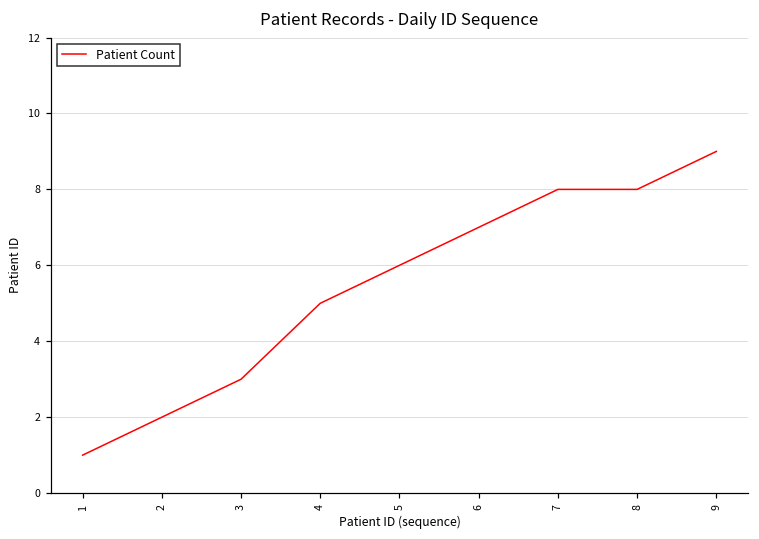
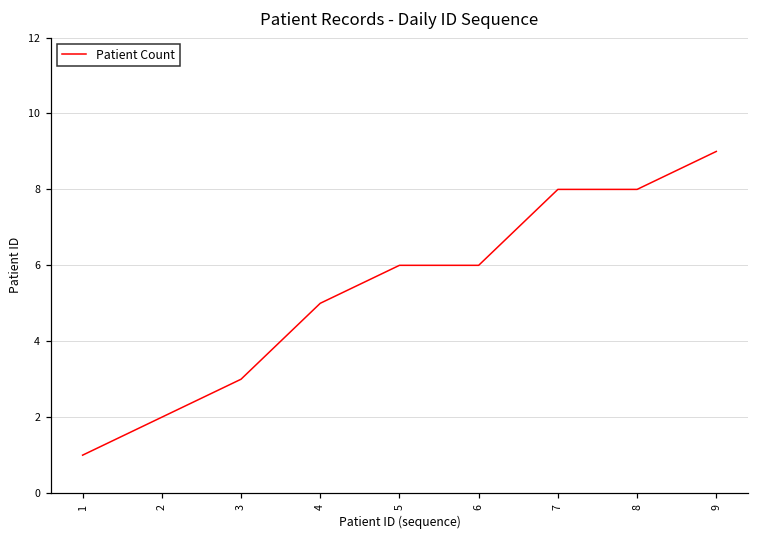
6: 7 -> 6
